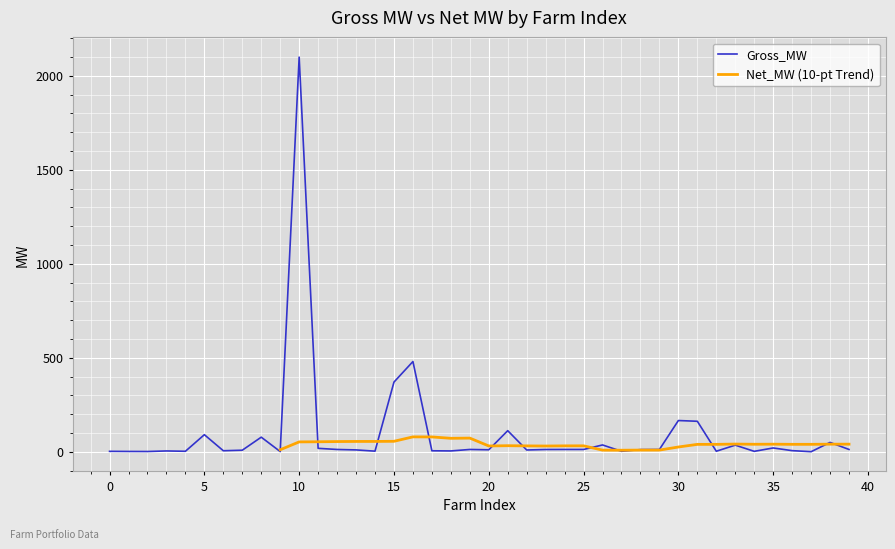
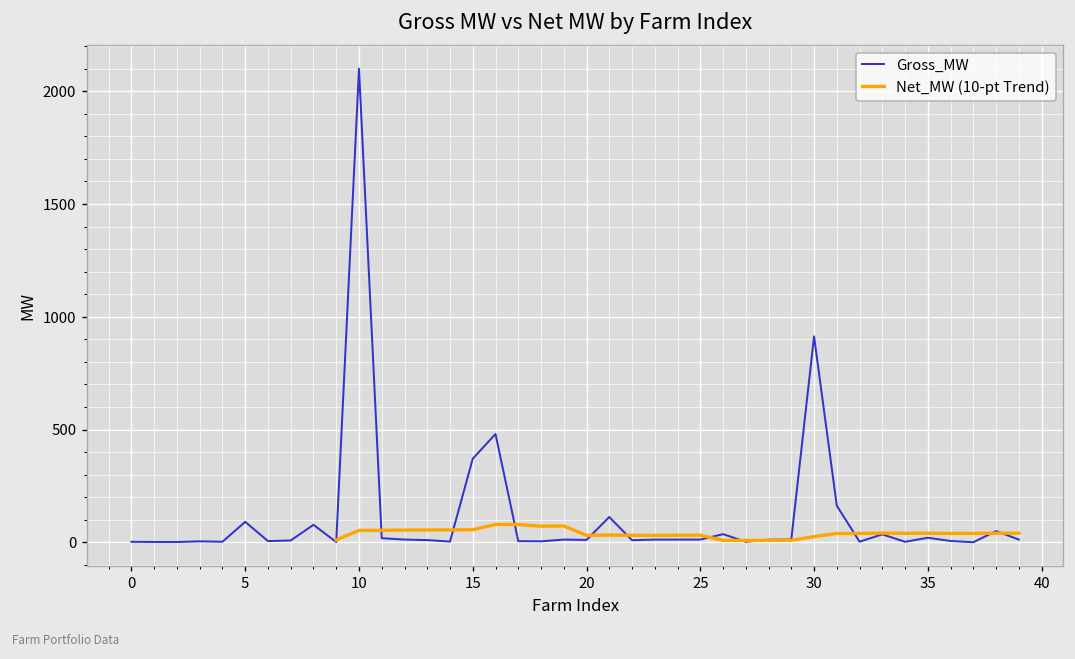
Gross_MW, 30: 170 -> 910
